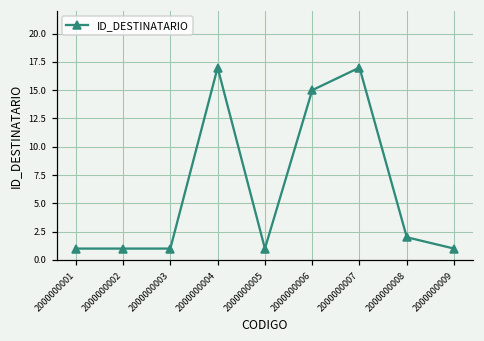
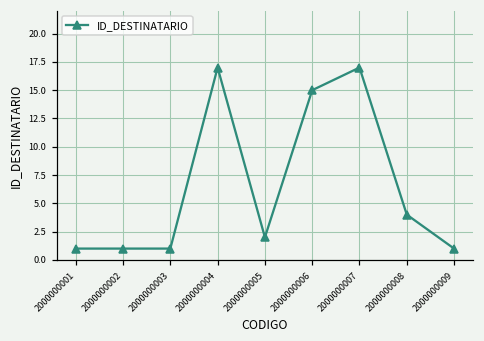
2000000005: 1 -> 2
2000000008: 2 -> 4
